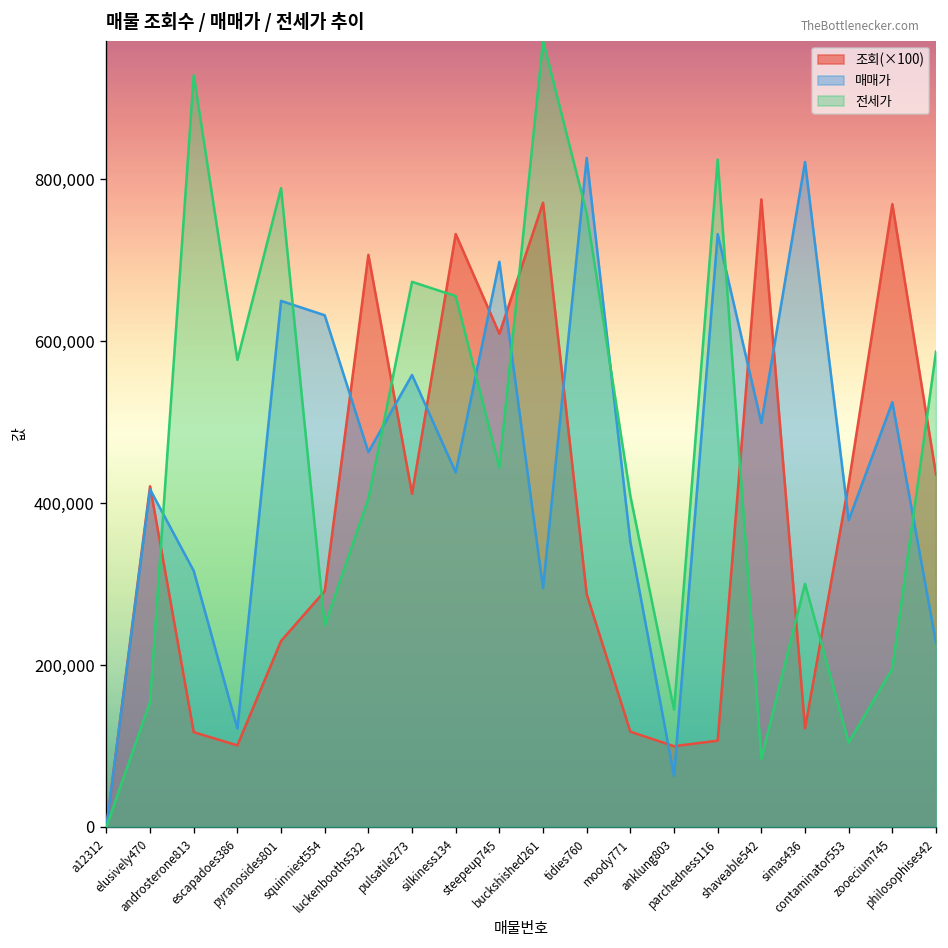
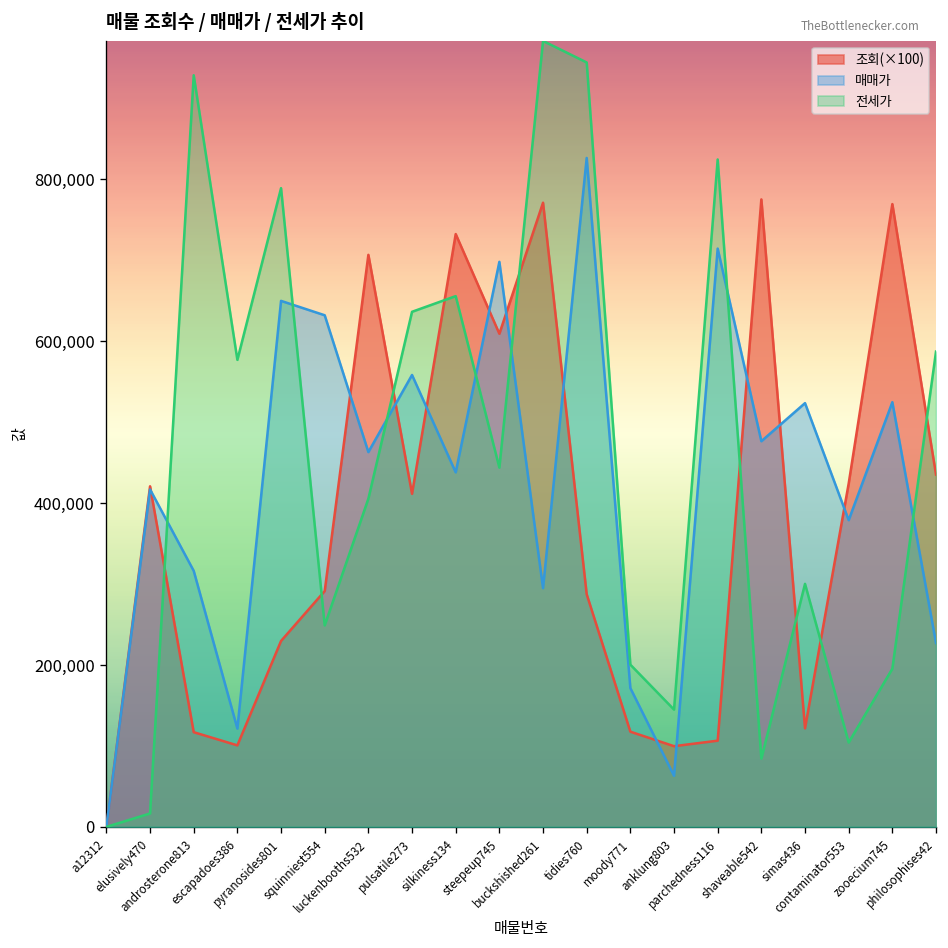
전세가, elusively470: 150,000 -> 20,000
전세가, pulsatile273: 670,000 -> 640,000
전세가, tidies760: 760,000 -> 940,000
매매가, moody771: 350,000 -> 170,000
전세가, moody771: 410,000 -> 200,000
매매가, parchedness116: 730,000 -> 710,000
매매가, shaveable542: 500,000 -> 480,000
매매가, simas436: 820,000 -> 520,000
